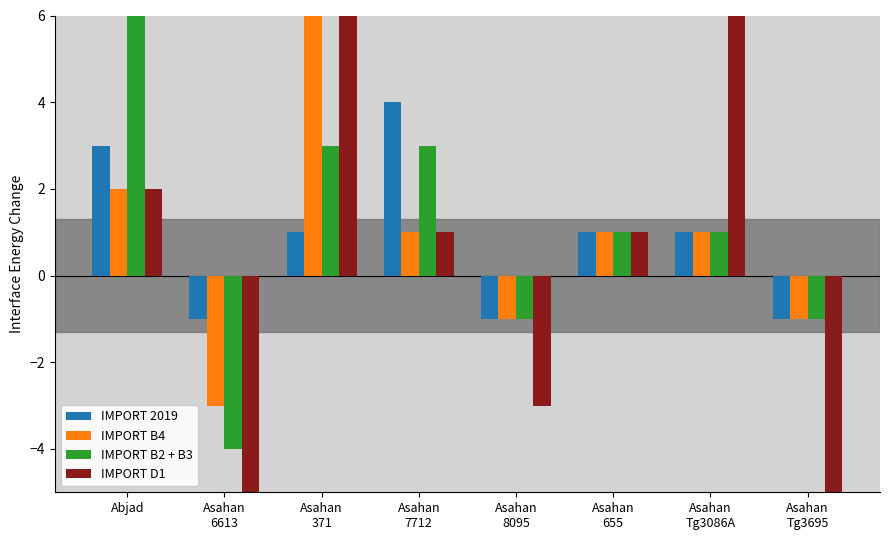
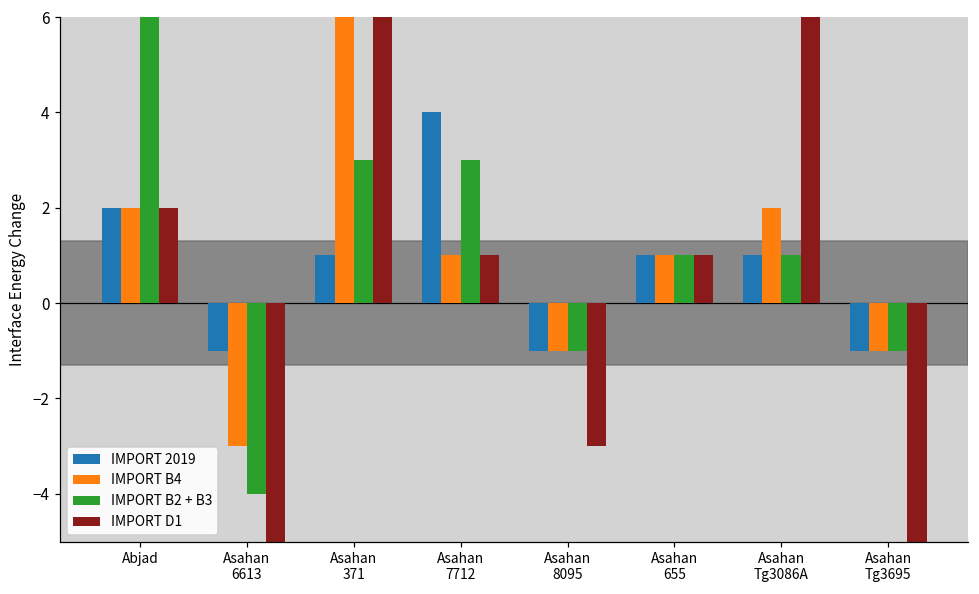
IMPORT 2019, Abjad: 3 -> 2
IMPORT B4, Asahan Tg3086A: 1 -> 2
